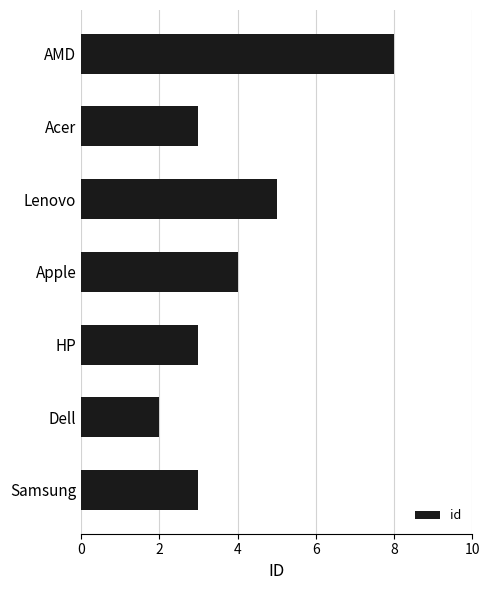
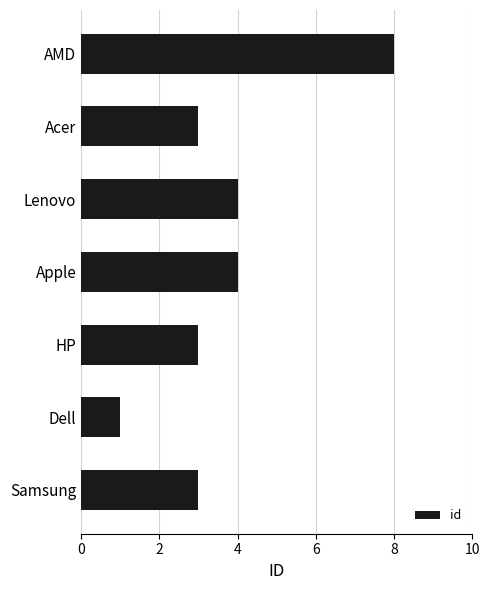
Lenovo: 5 -> 4
Dell: 2 -> 1
